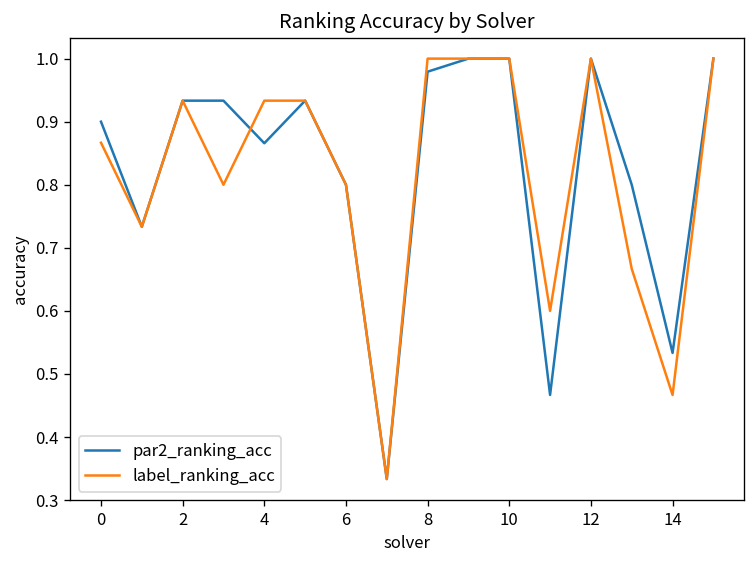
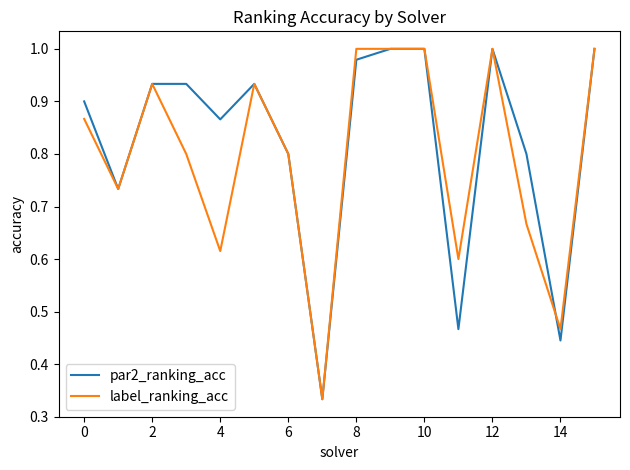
label_ranking_acc, 4: 0.93 -> 0.62
par2_ranking_acc, 14: 0.53 -> 0.45
